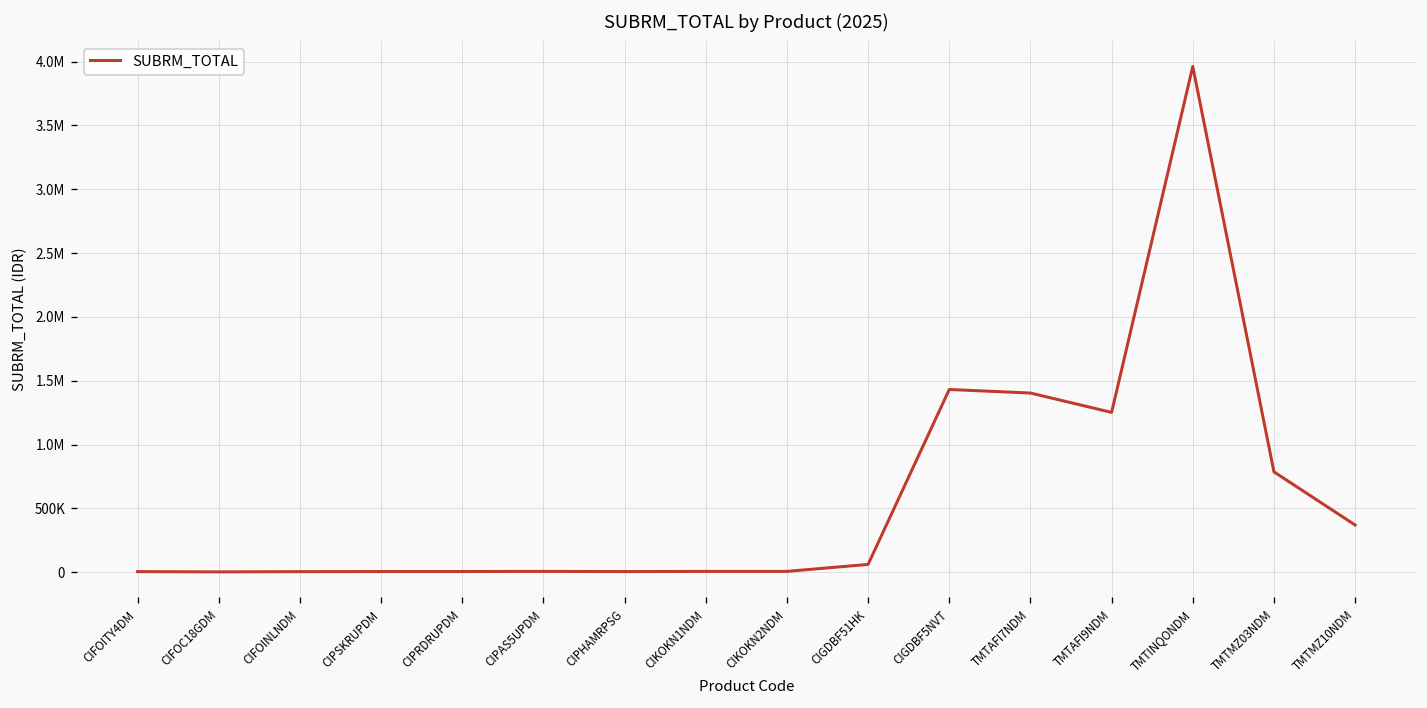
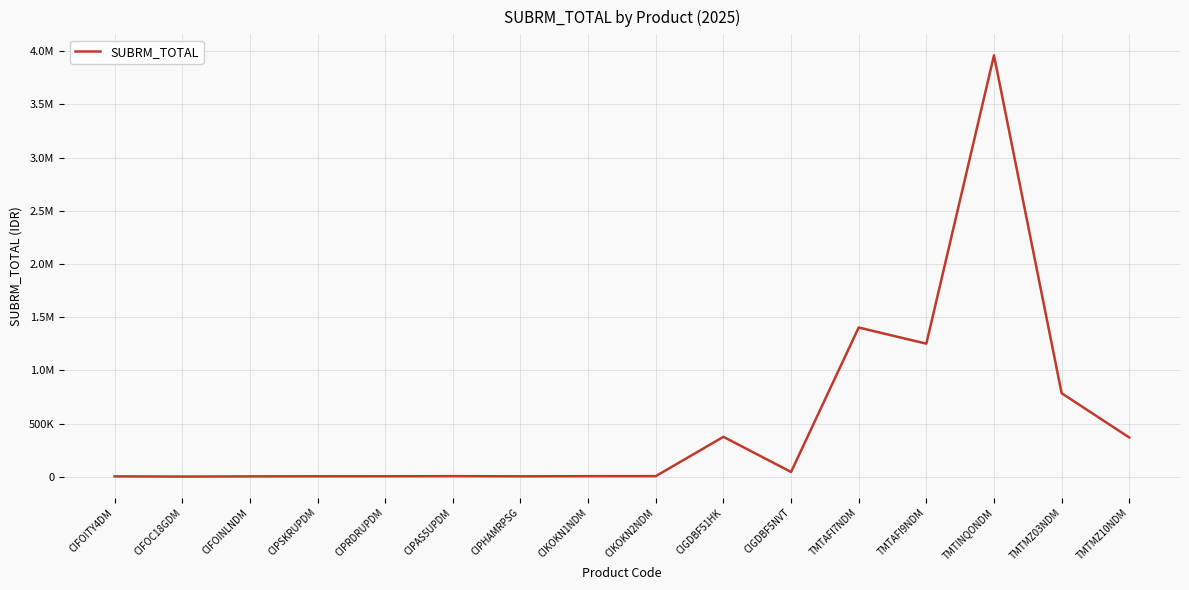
CIGDBF51HK: 60000 -> 380000
CIGDBF5NVT: 1430000 -> 50000
